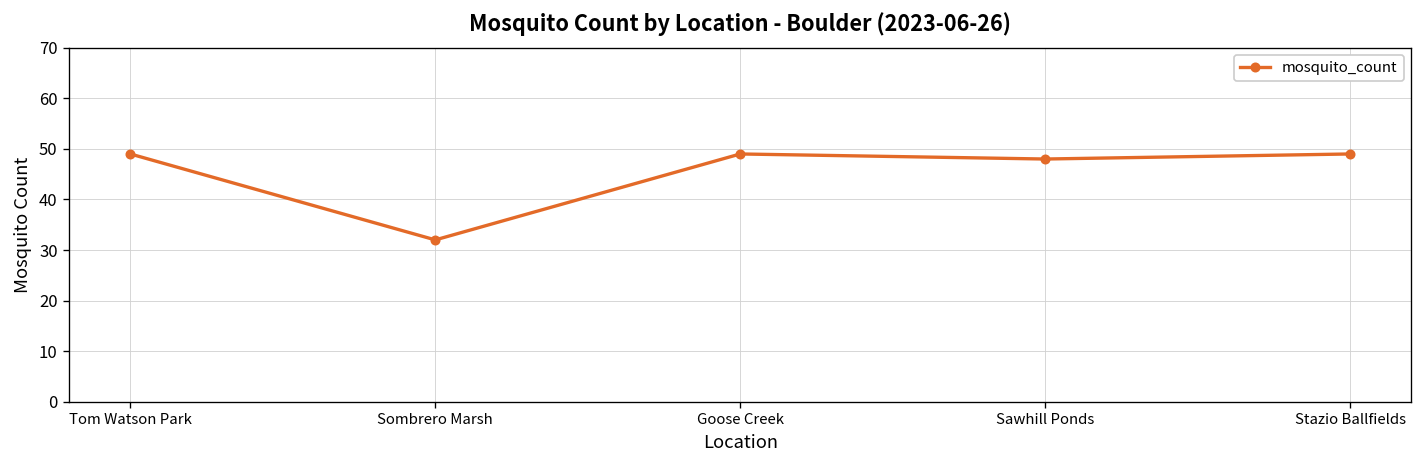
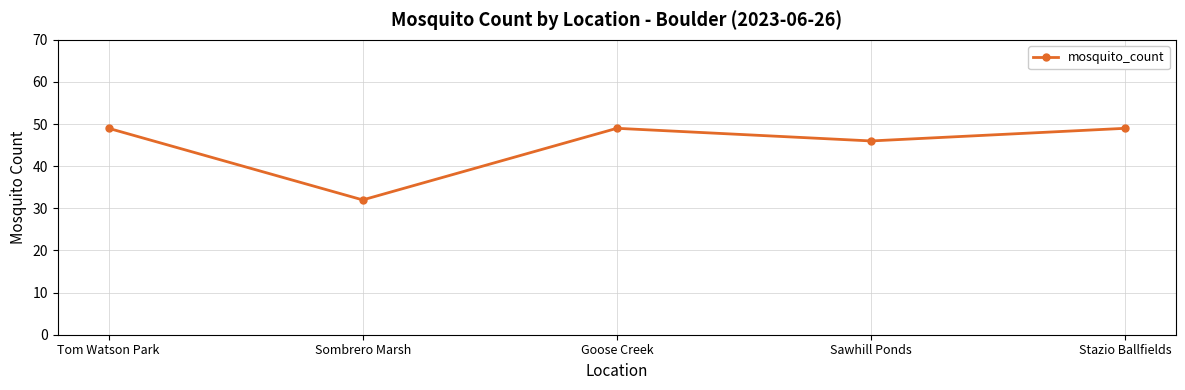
Sawhill Ponds: 48 -> 46
